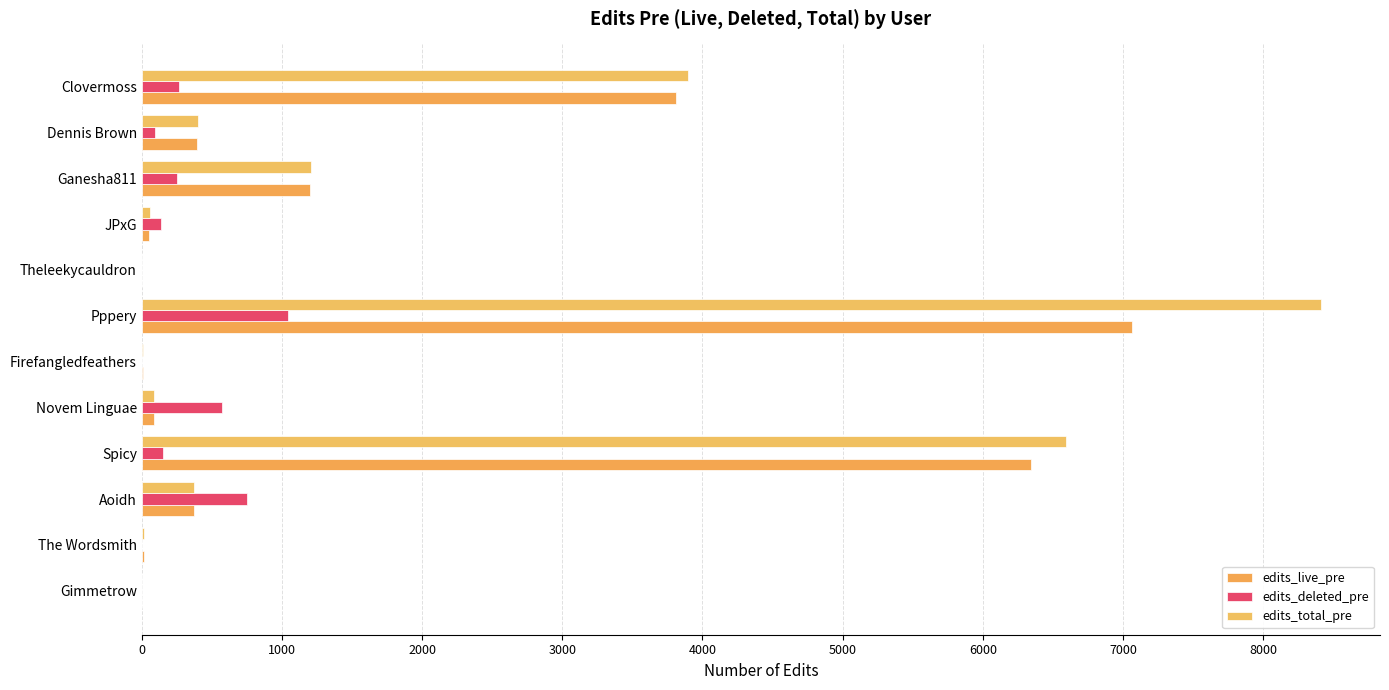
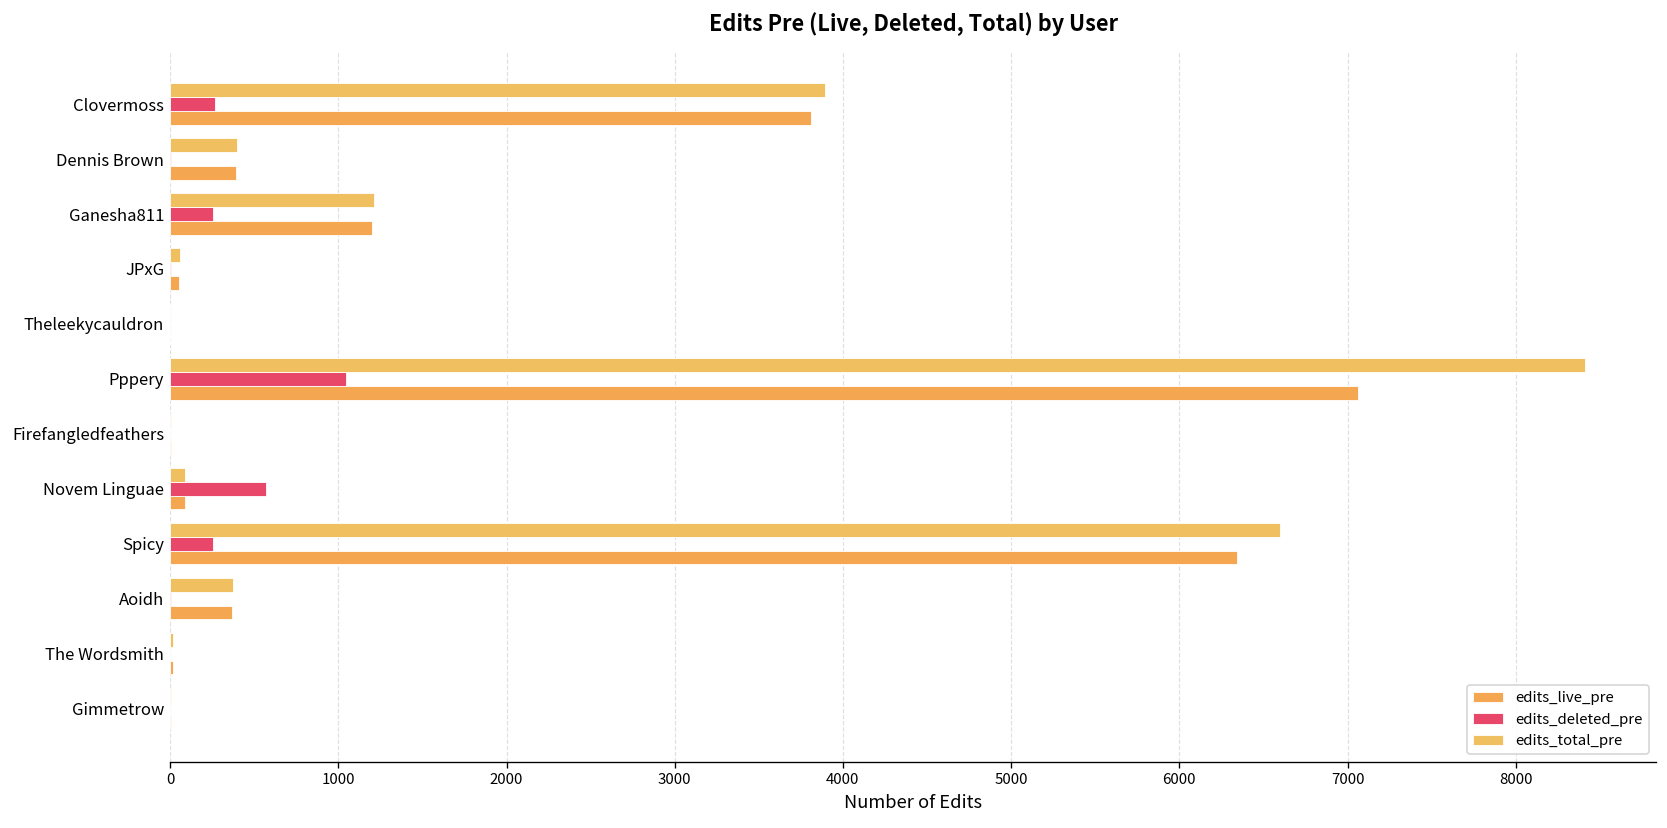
edits_deleted_pre, Dennis Brown: 90 -> 0
edits_deleted_pre, JPxG: 140 -> 10
edits_deleted_pre, Spicy: 150 -> 250
edits_deleted_pre, Aoidh: 750 -> 10
